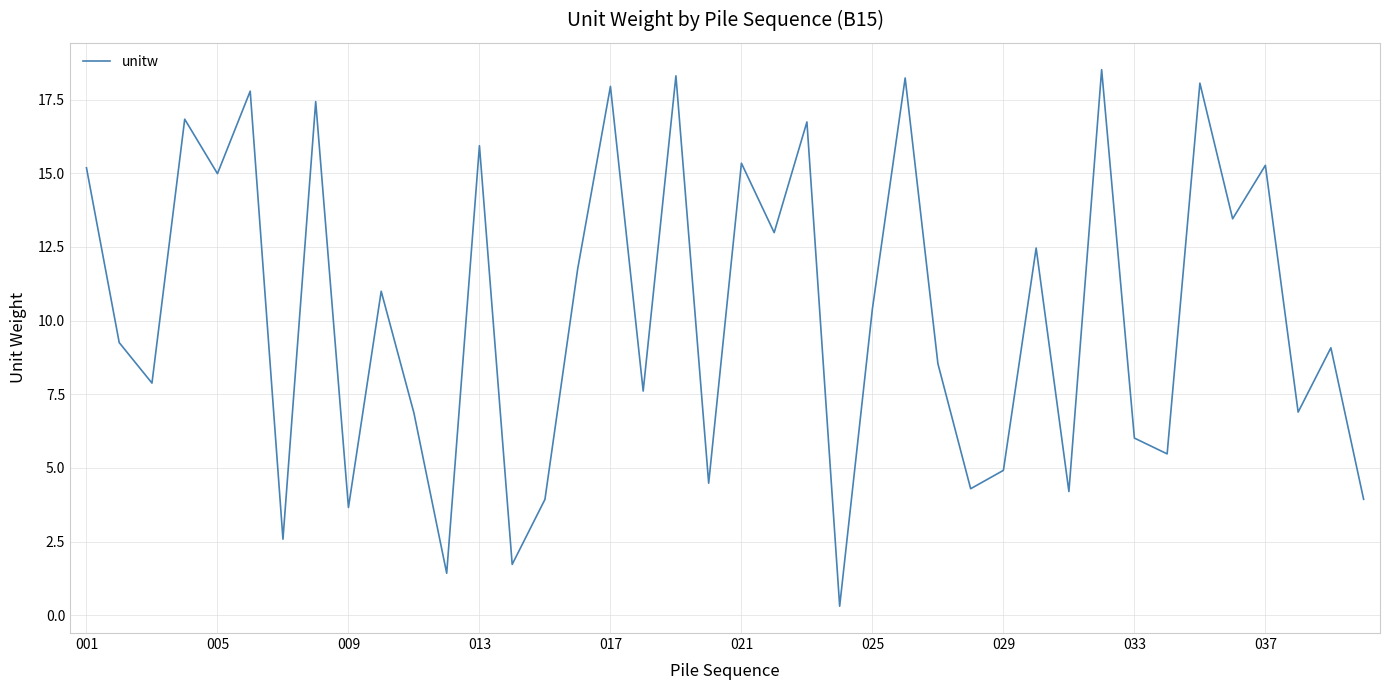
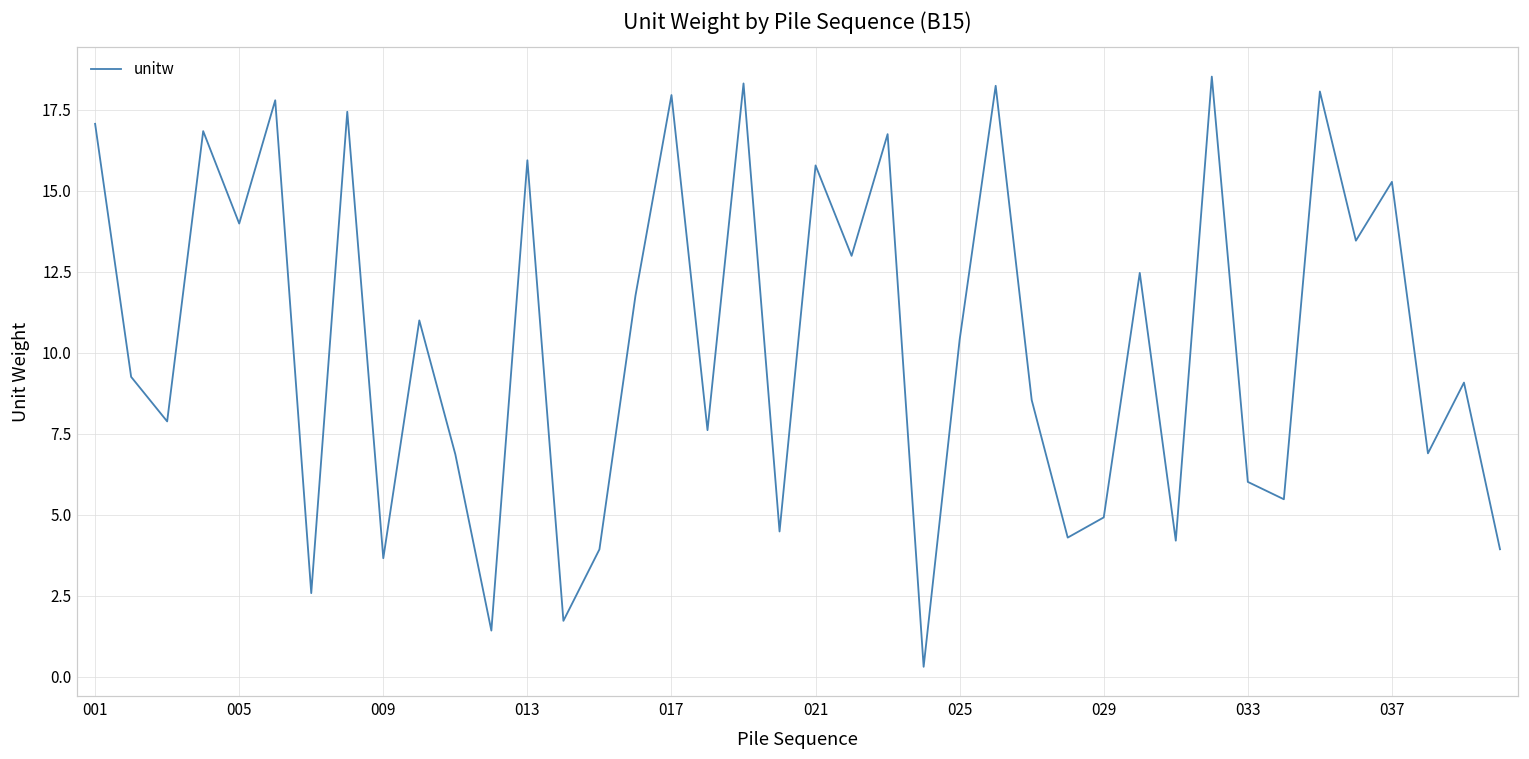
001: 15.2 -> 17.1
005: 15.0 -> 14.0
021: 15.3 -> 15.8
